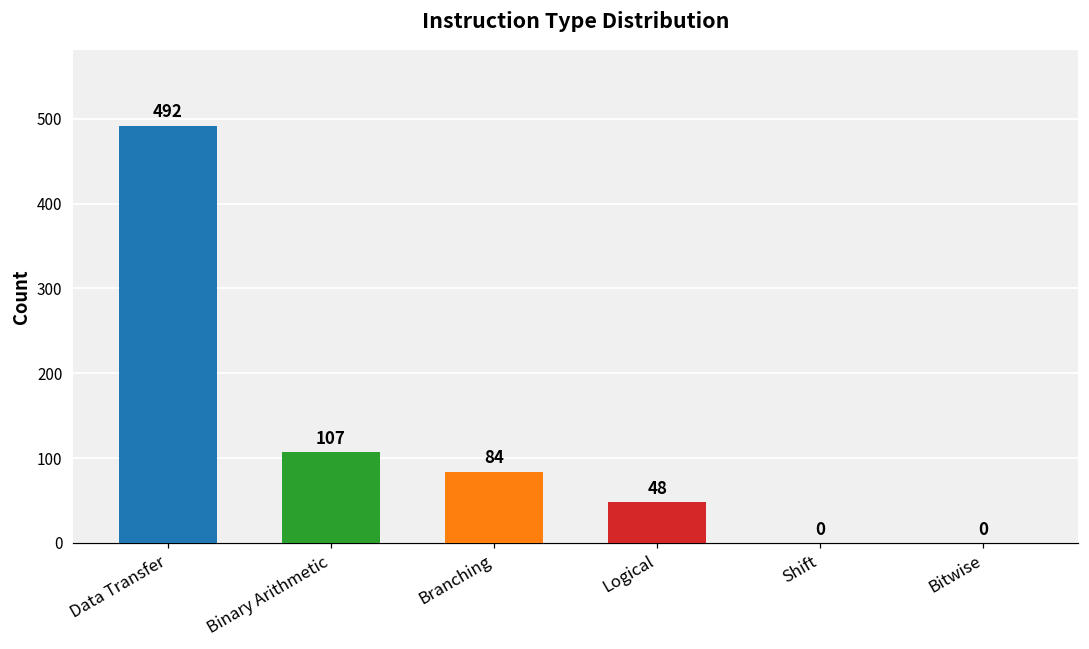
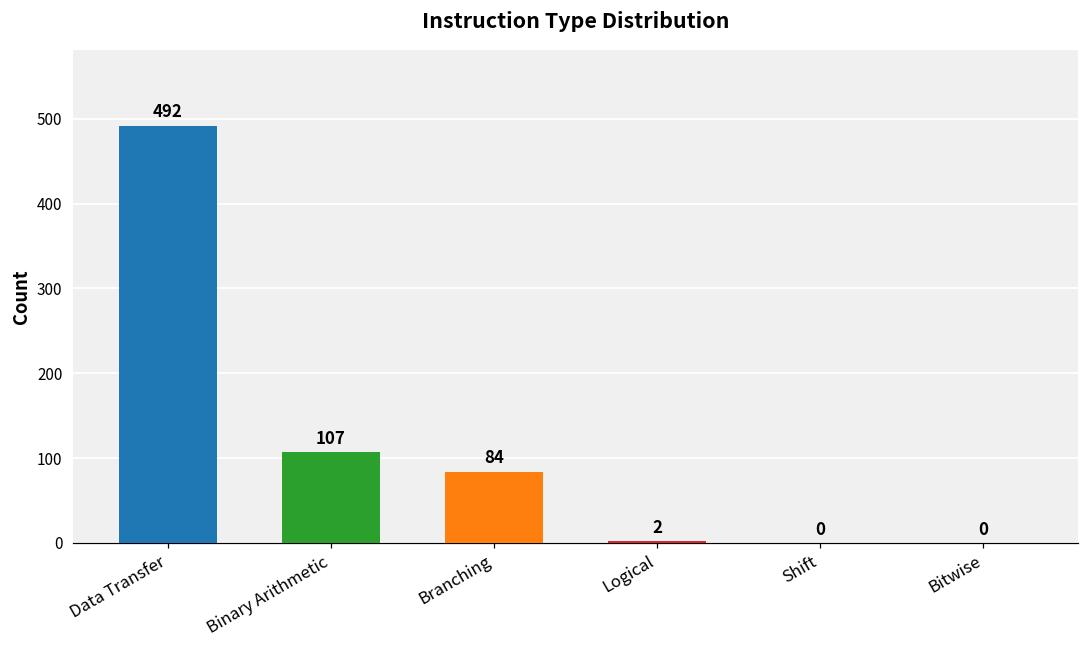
Logical: 48 -> 2
